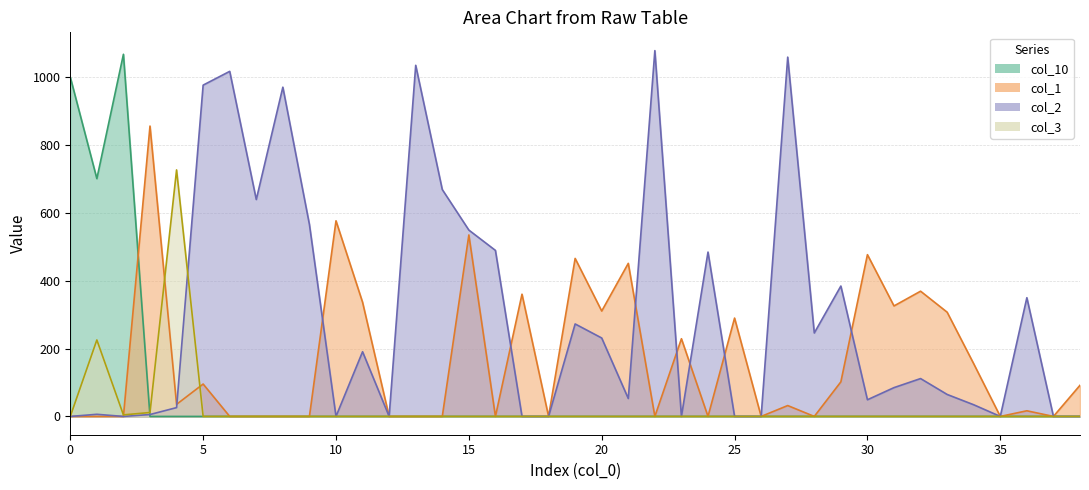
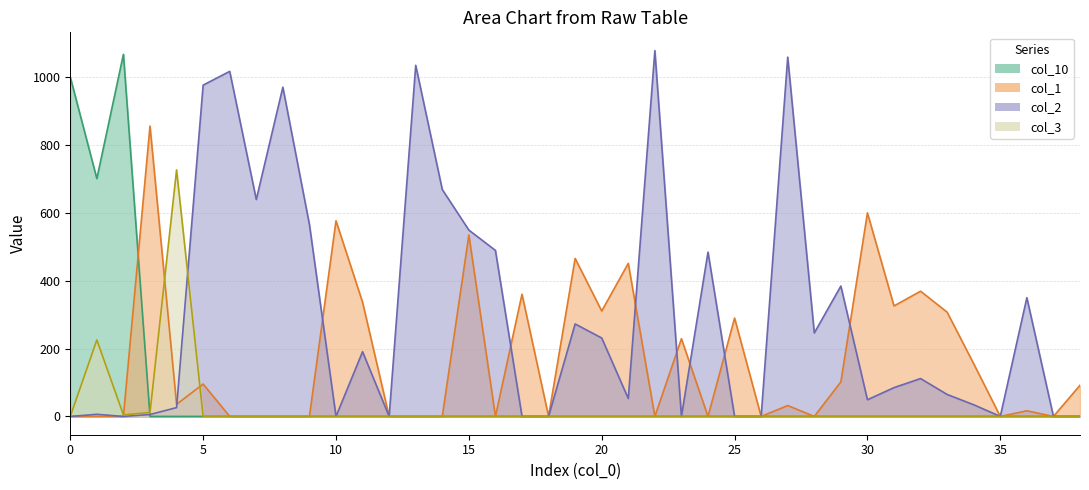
col_1, 30: 480 -> 600
